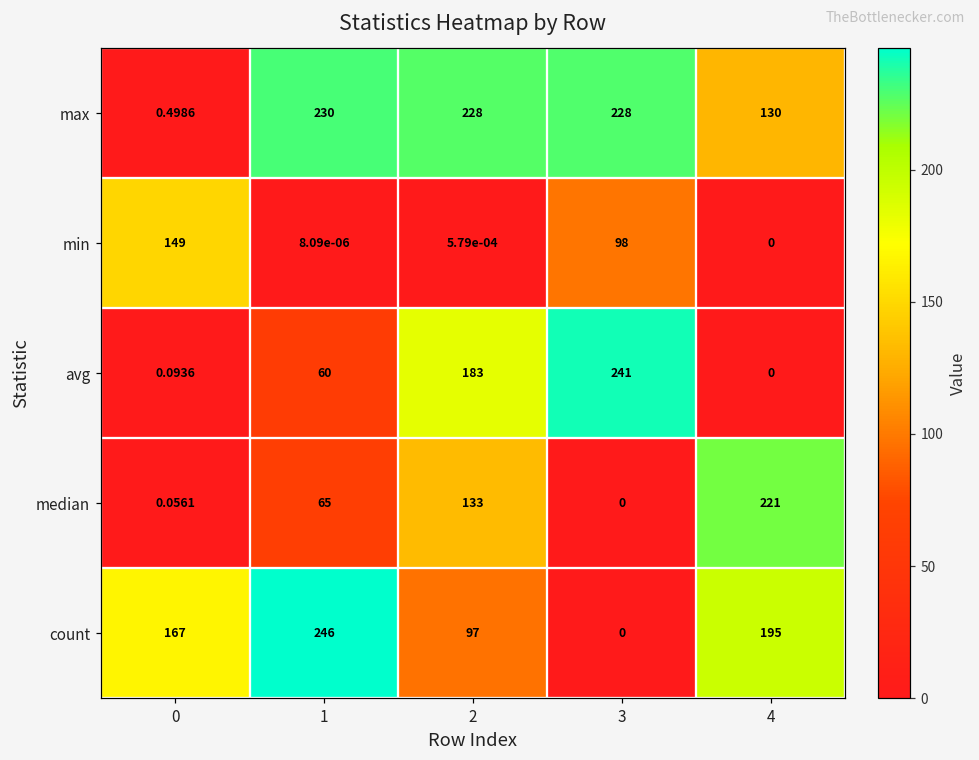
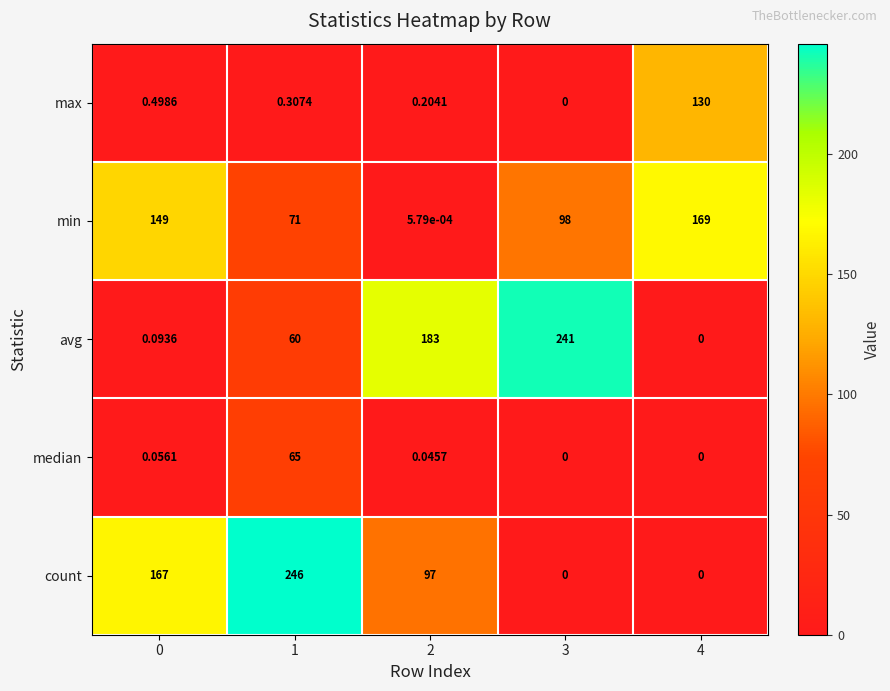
max, 1: 230 -> 0.3074
max, 2: 228 -> 0.2041
max, 3: 228 -> 0
min, 1: 8.09e-06 -> 71
min, 4: 0 -> 169
median, 2: 133 -> 0.0457
median, 4: 221 -> 0
count, 4: 195 -> 0
